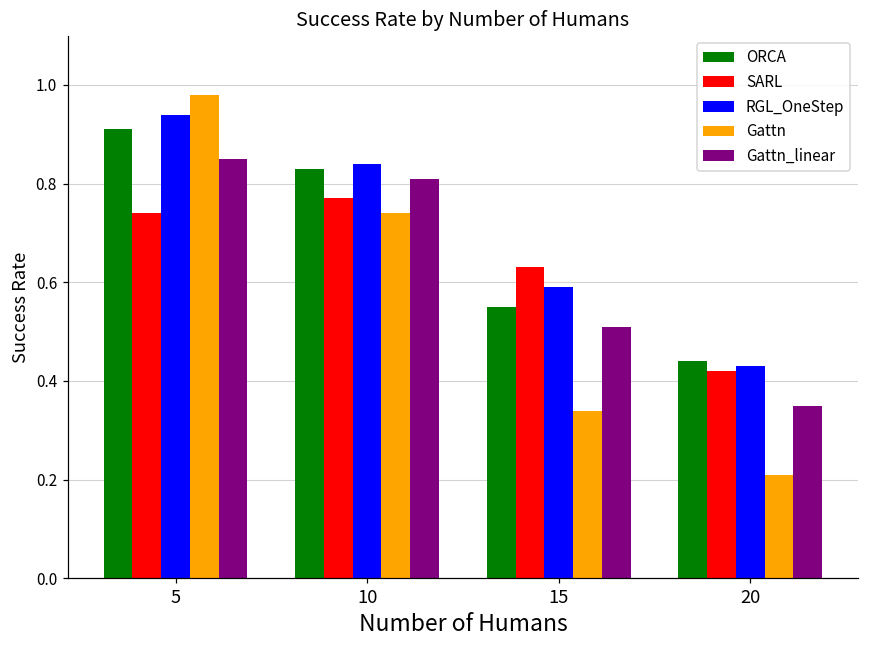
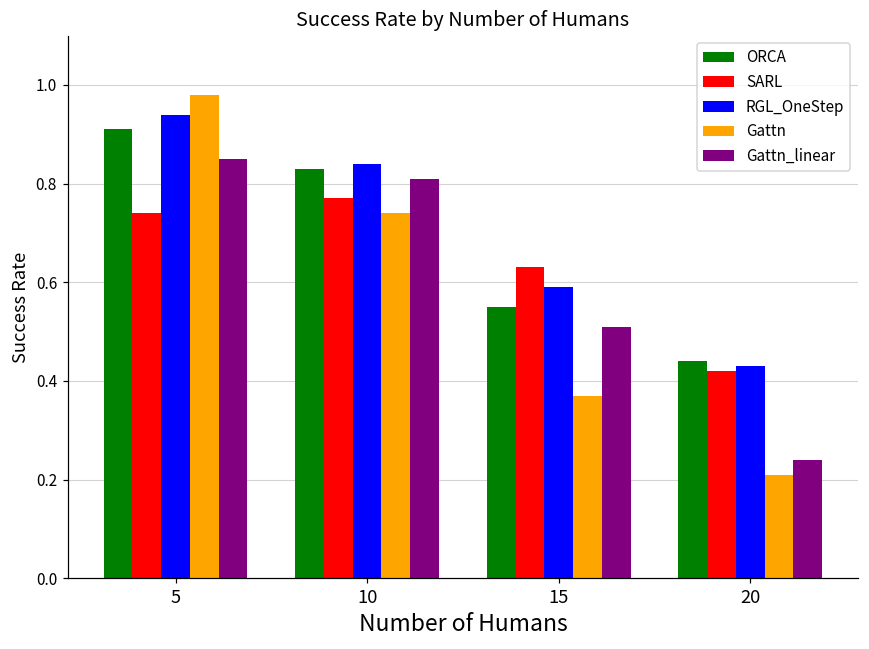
Gattn, 15: 0.34 -> 0.37
Gattn_linear, 20: 0.35 -> 0.24
